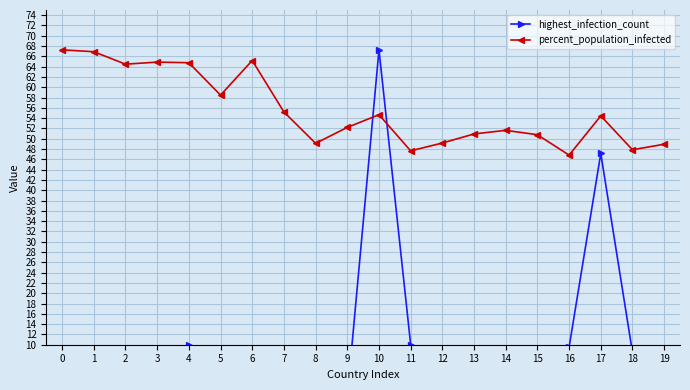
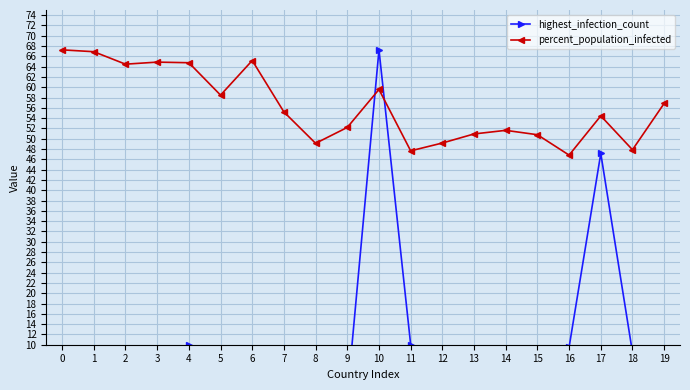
percent_population_infected, 10: 55 -> 60
percent_population_infected, 19: 49 -> 57
